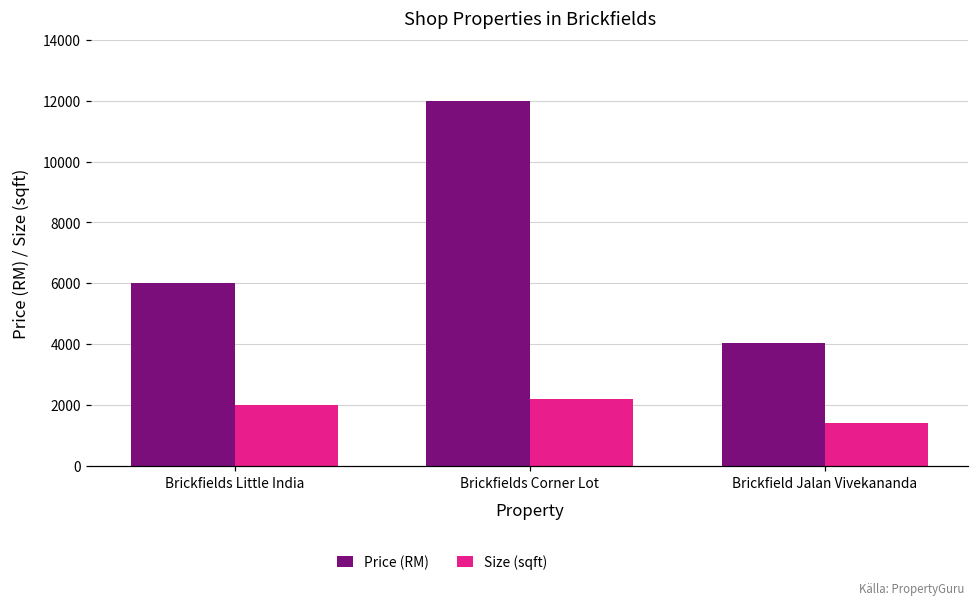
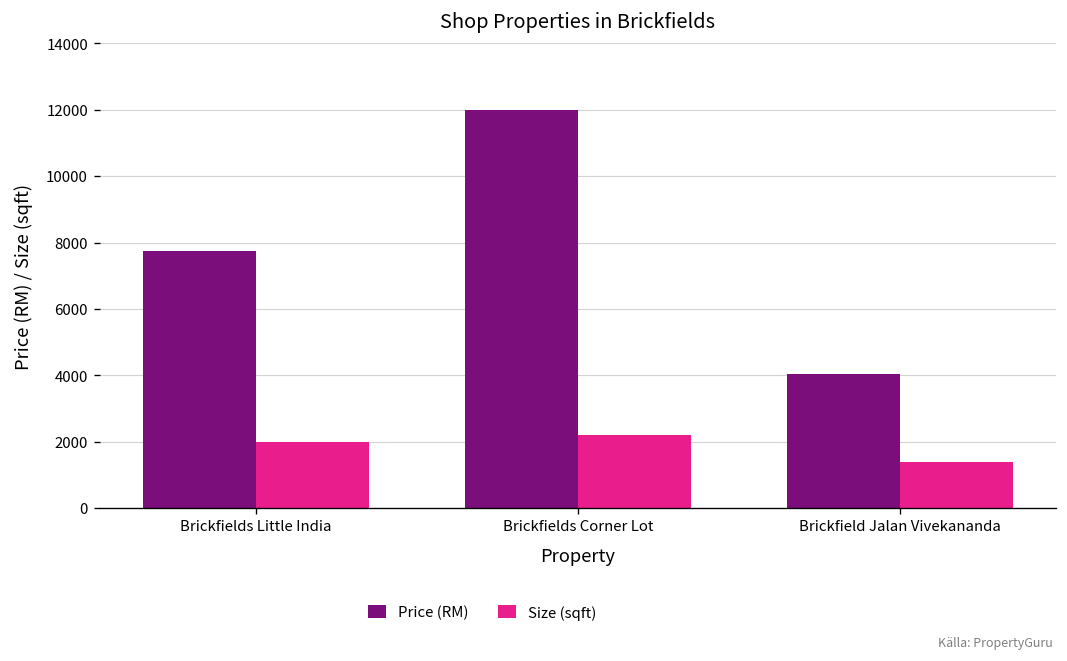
Price (RM), Brickfields Little India: 6000 -> 7700
